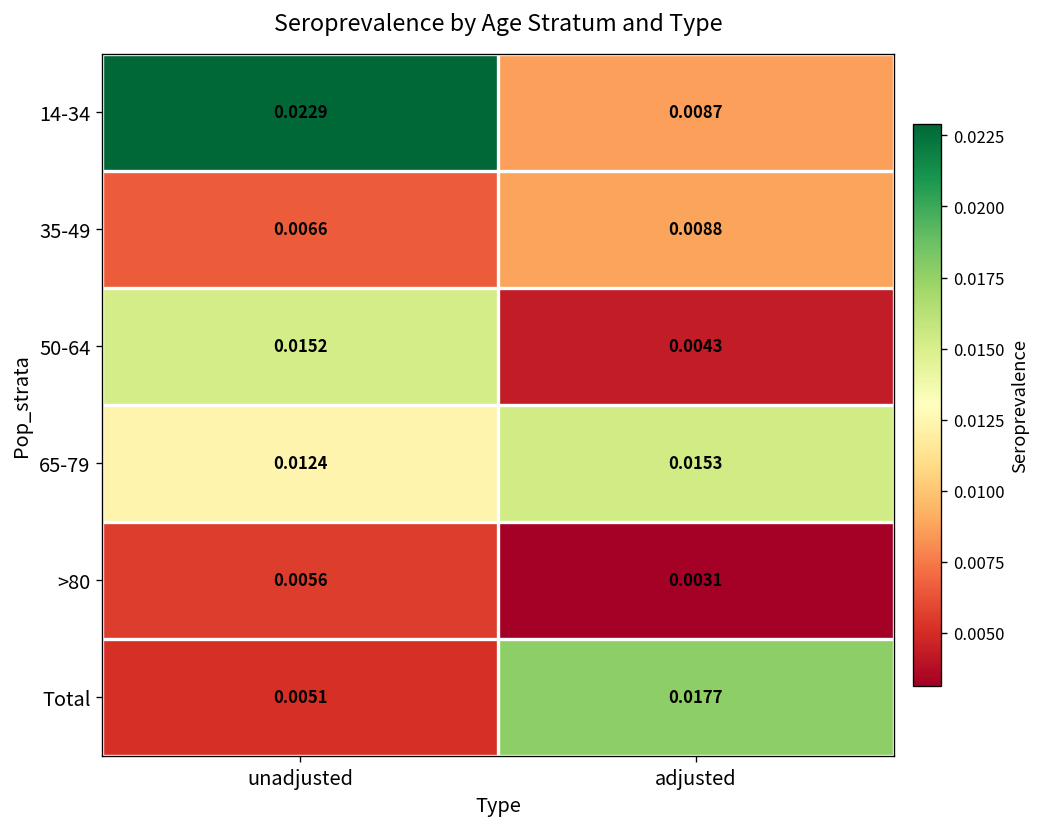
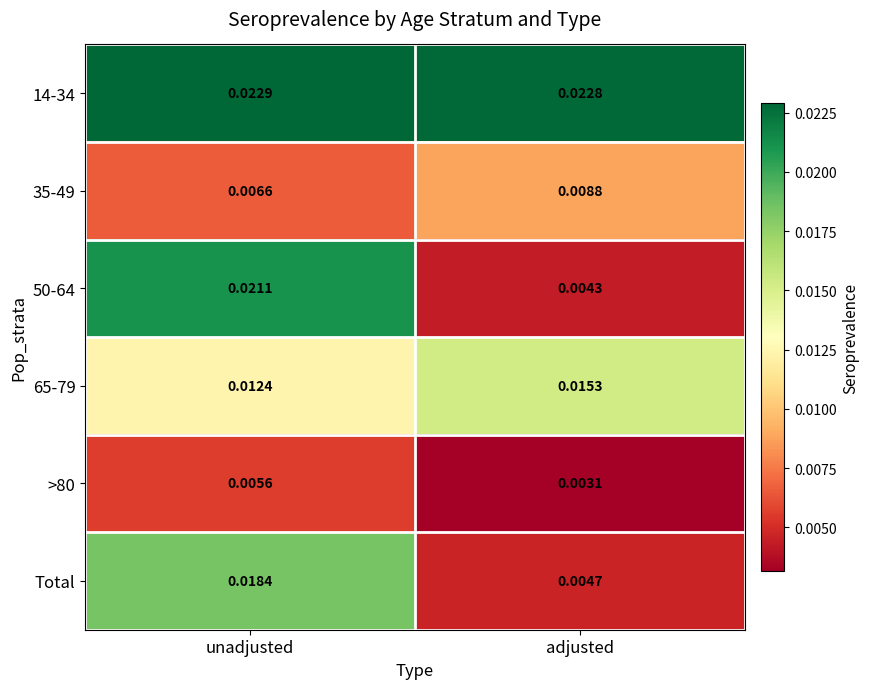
14-34, adjusted: 0.0087 -> 0.0228
50-64, unadjusted: 0.0152 -> 0.0211
Total, unadjusted: 0.0051 -> 0.0184
Total, adjusted: 0.0177 -> 0.0047
